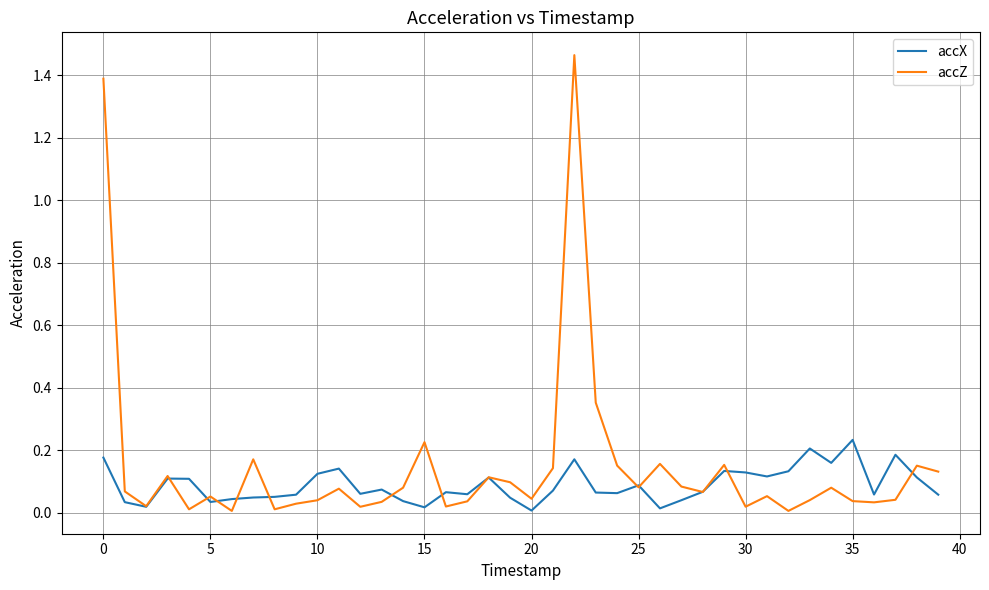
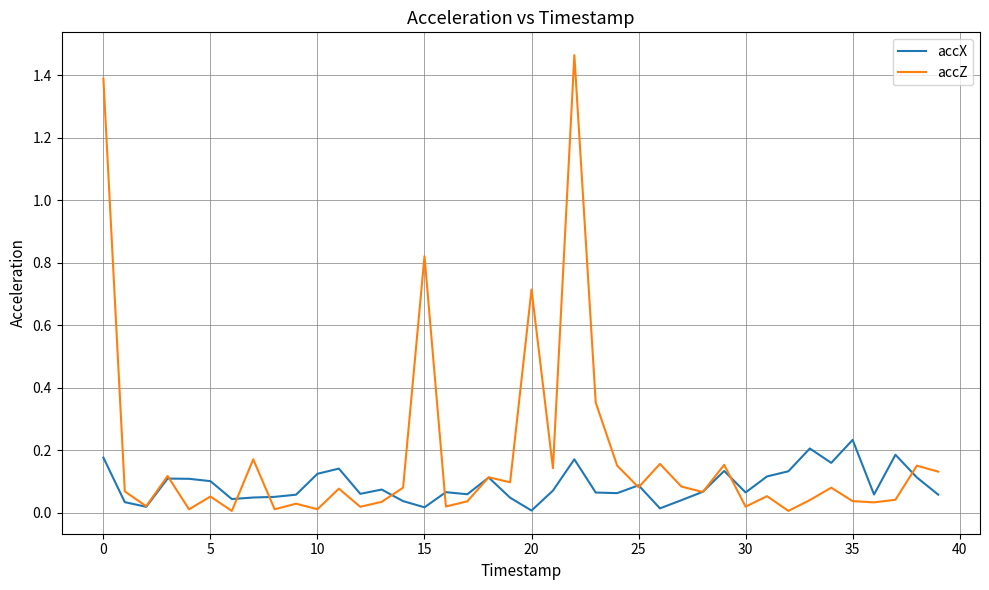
accX, 5: 0.03 -> 0.10
accZ, 10: 0.04 -> 0.01
accZ, 15: 0.23 -> 0.82
accZ, 20: 0.04 -> 0.71
accX, 30: 0.13 -> 0.06
